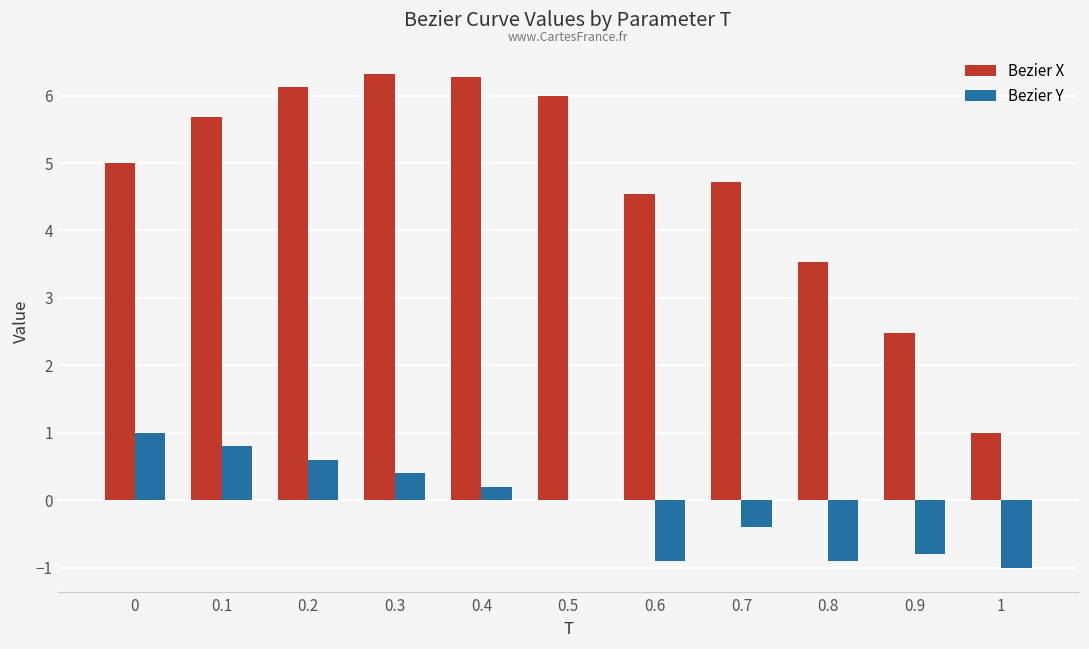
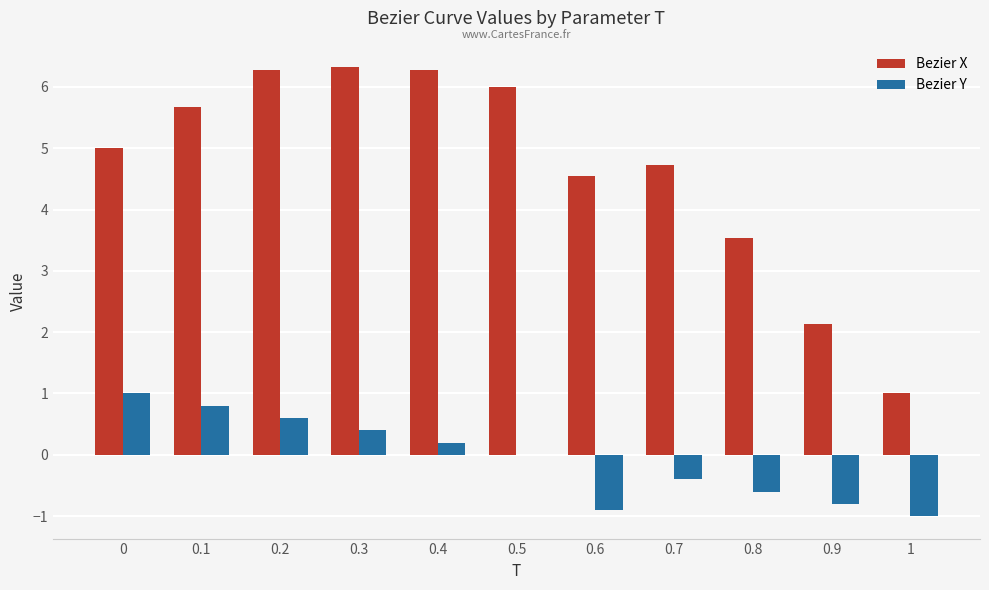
Bezier X, 0.2: 6.1 -> 6.3
Bezier Y, 0.8: -0.9 -> -0.6
Bezier X, 0.9: 2.5 -> 2.1
